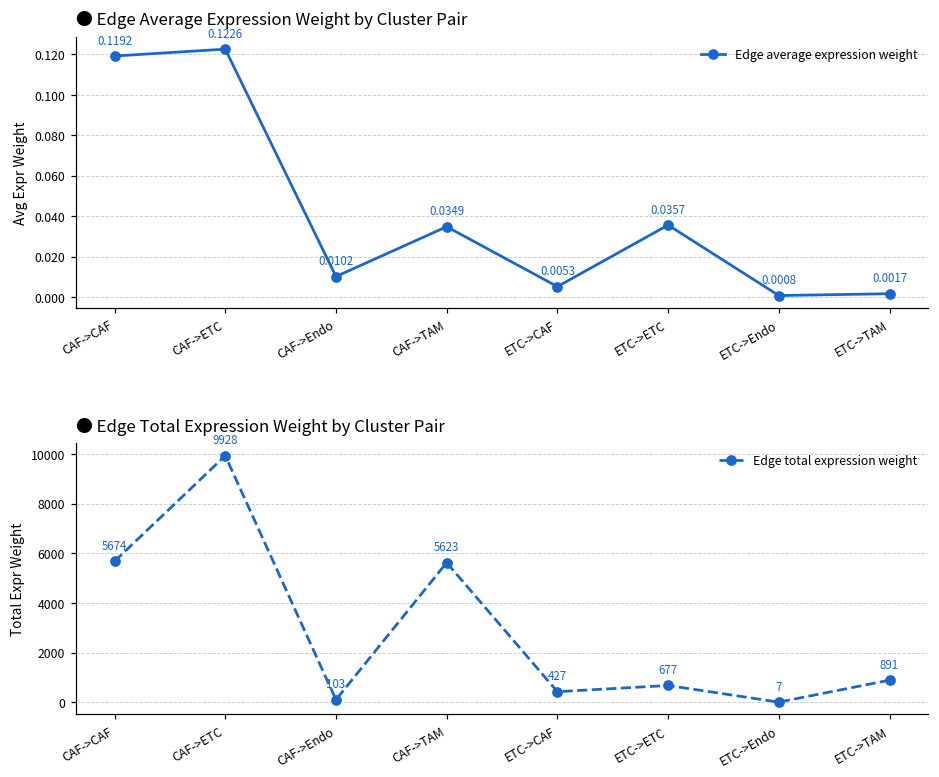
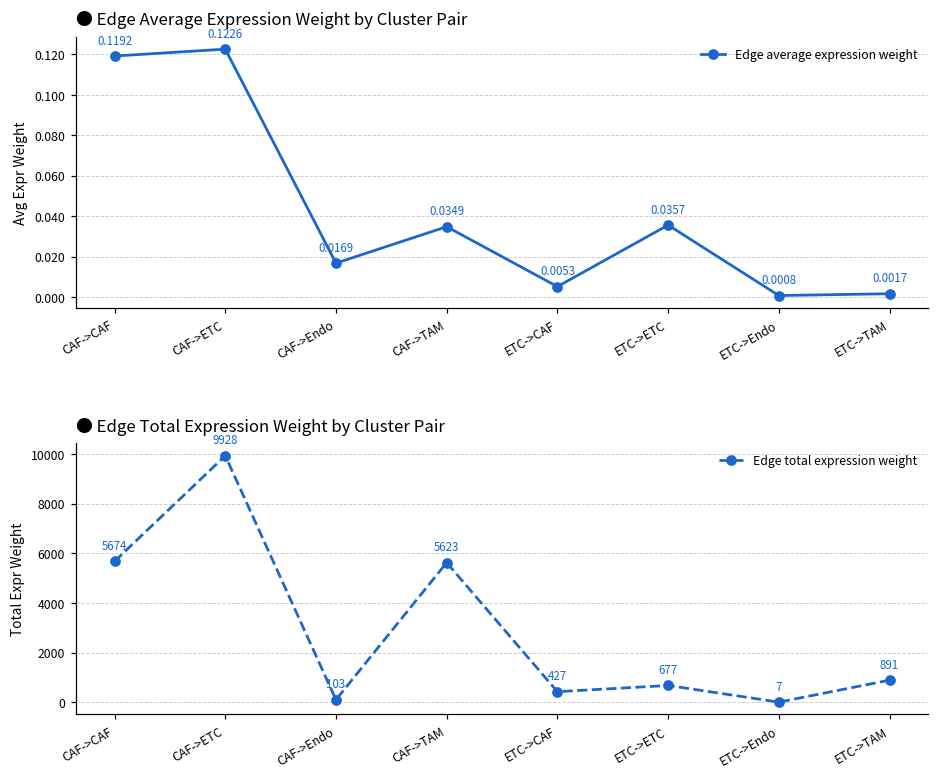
● Edge Average Expression Weight by Cluster Pair, CAF->Endo: 0.0102 -> 0.0169
